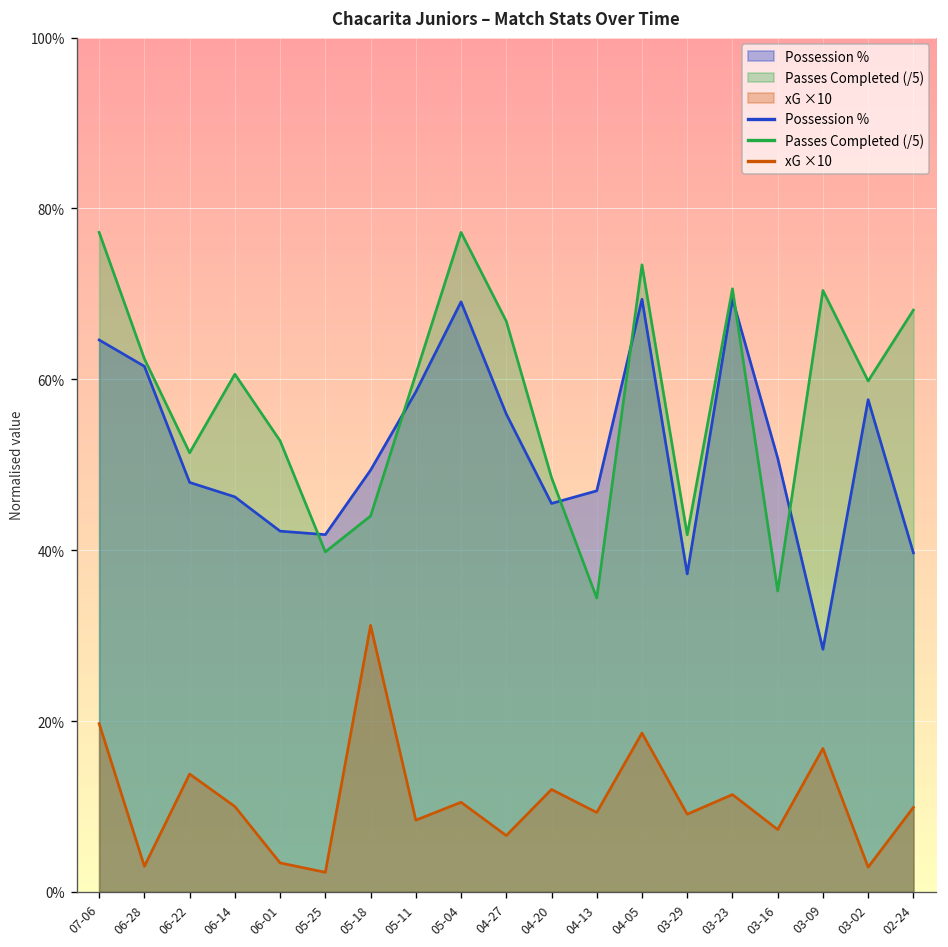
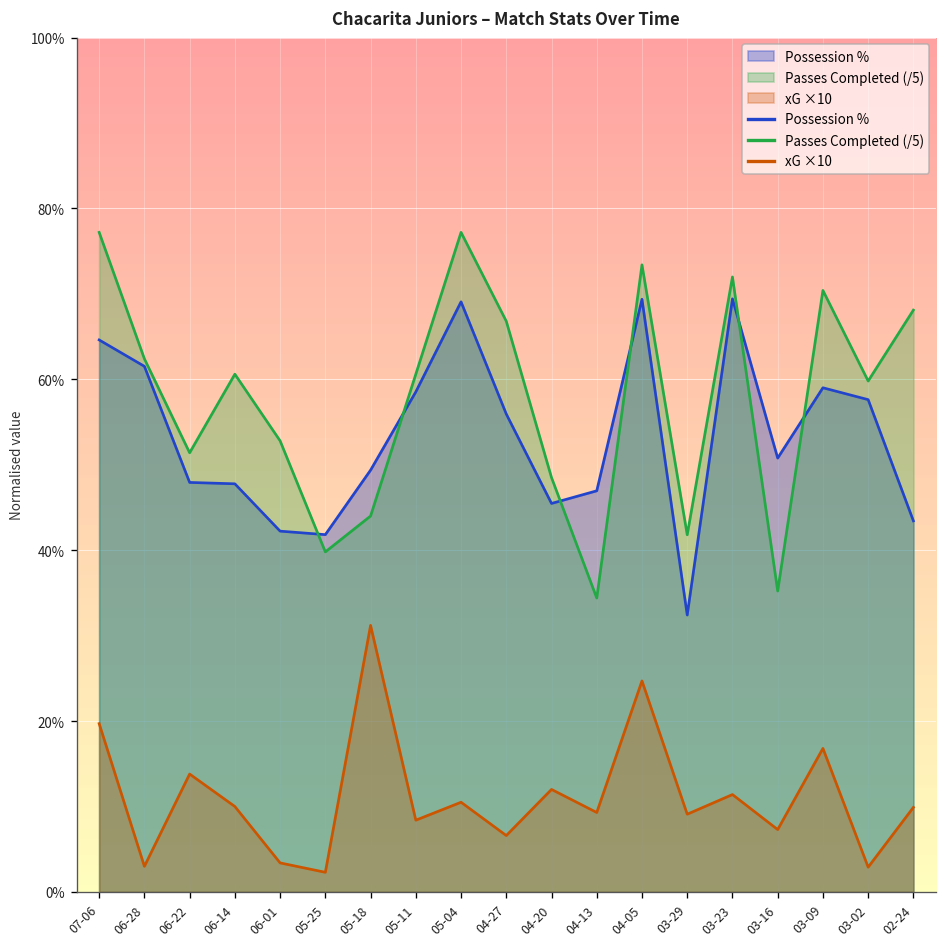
Possession %, 06-14: 46% -> 48%
xG ×10, 04-05: 19% -> 25%
Possession %, 03-29: 37% -> 32%
Passes Completed (/5), 03-23: 71% -> 72%
Possession %, 03-09: 28% -> 59%
Possession %, 02-24: 40% -> 43%
